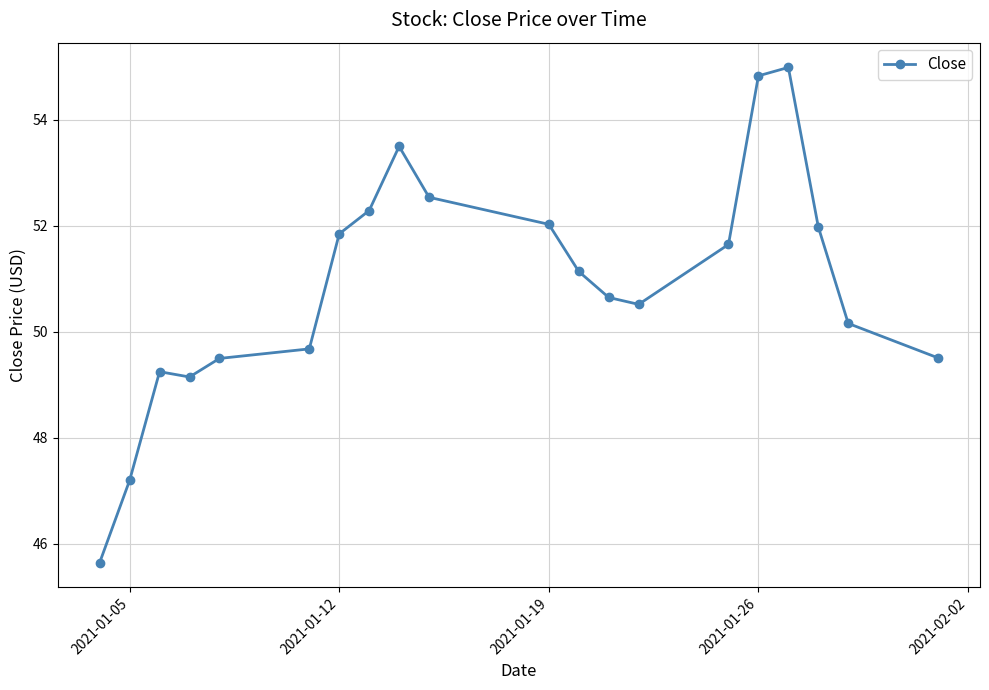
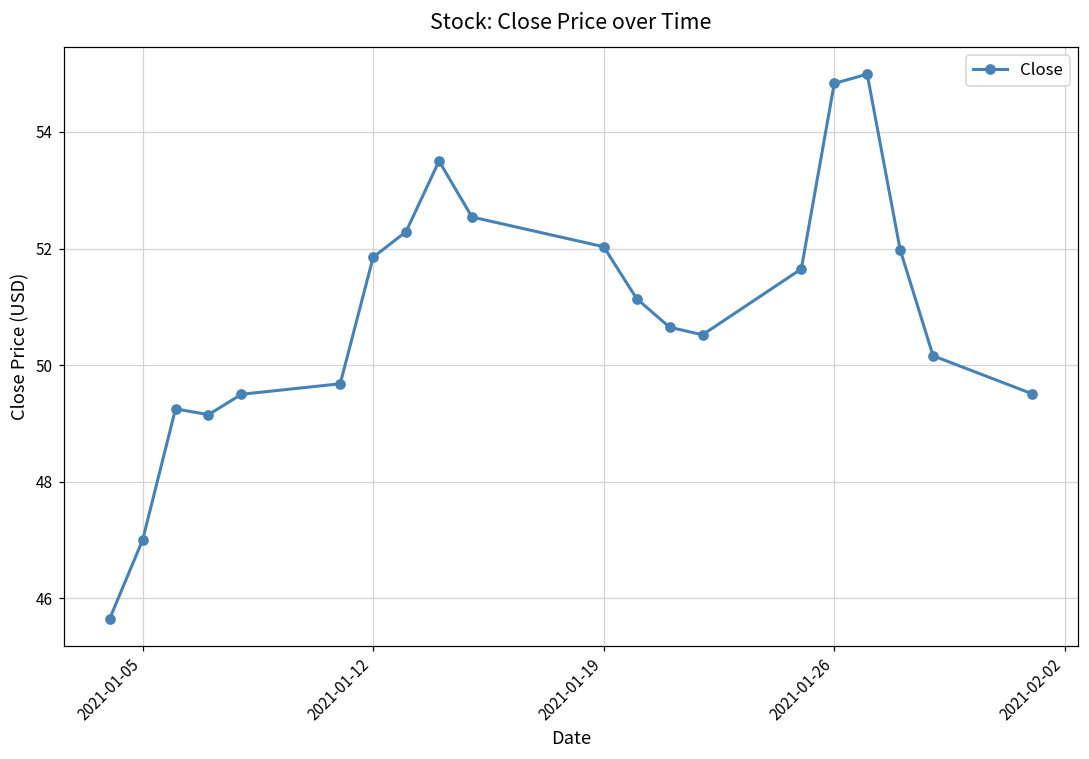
2021-01-05: 47.2 -> 47.0
